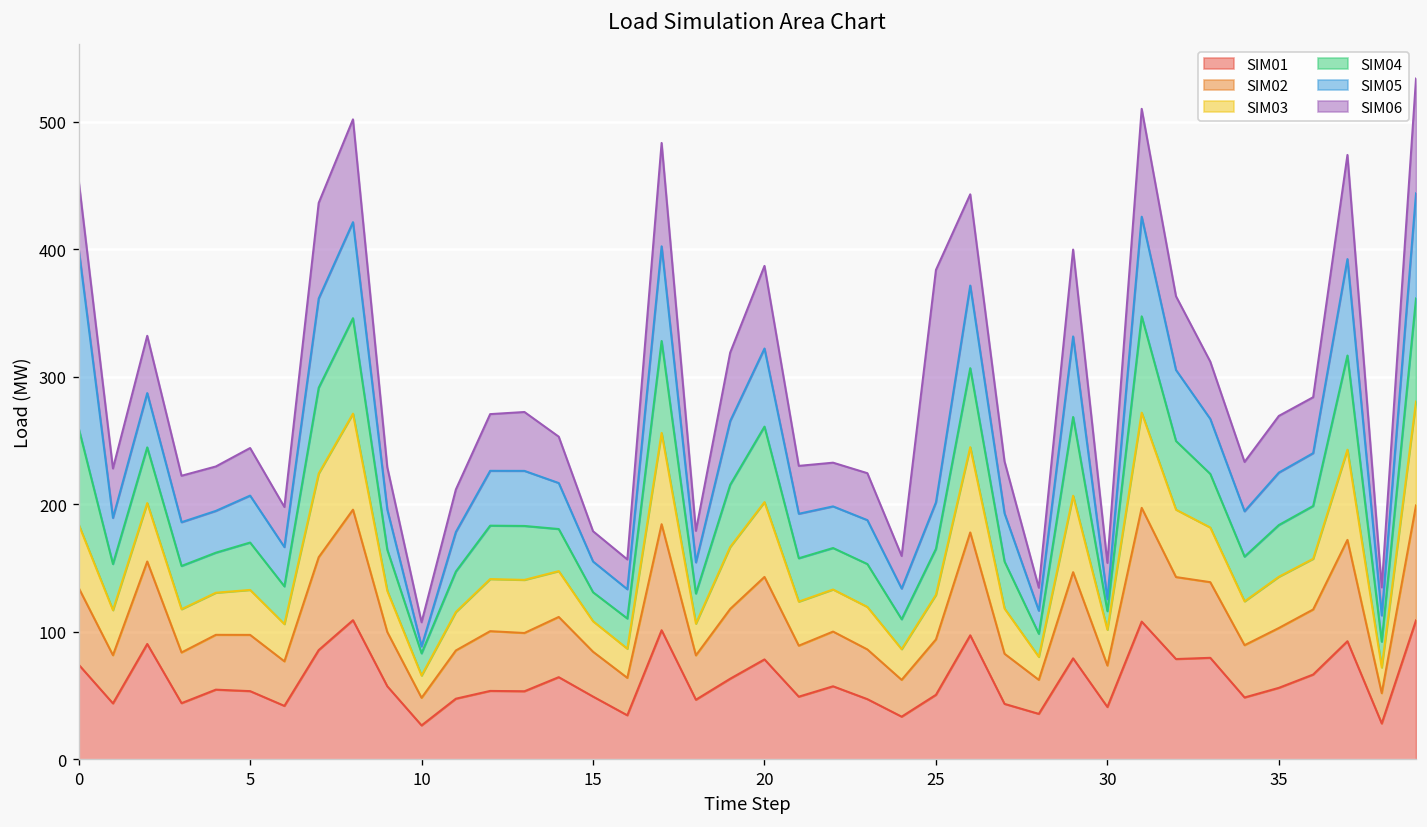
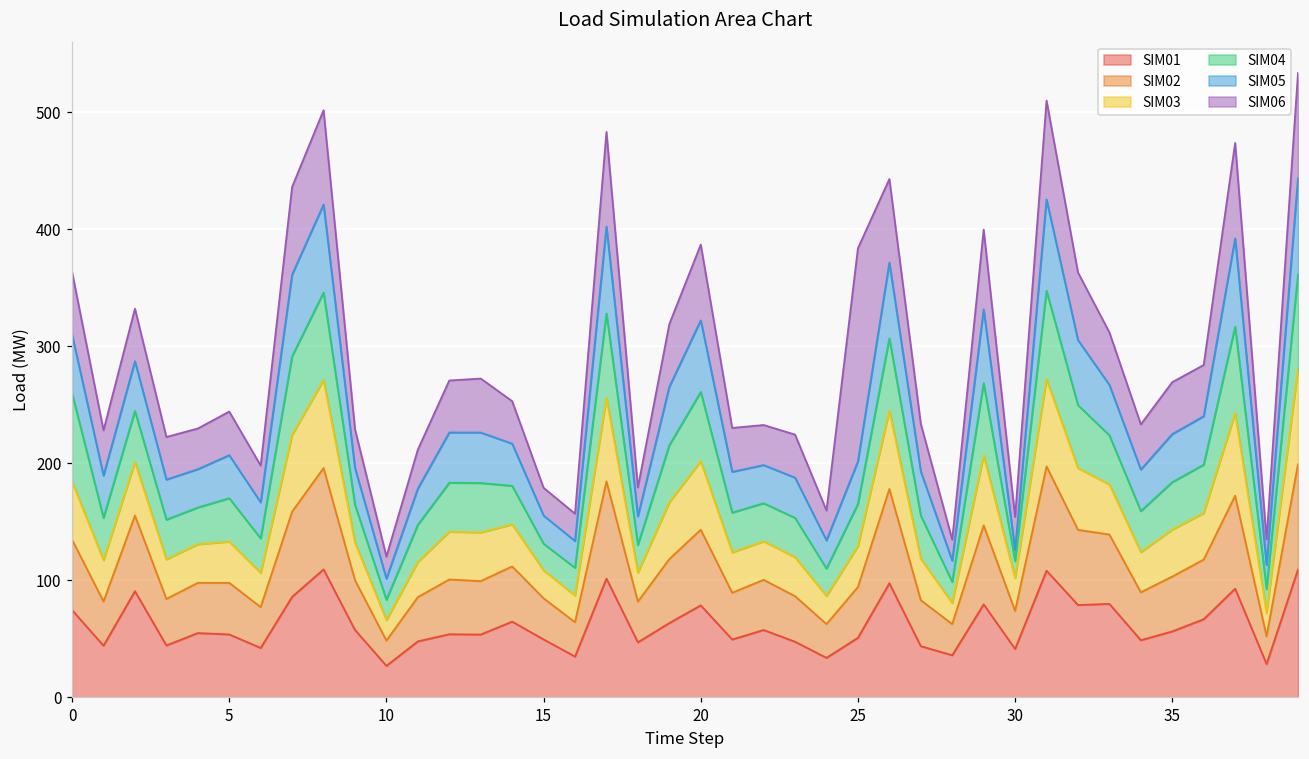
SIM05, 0: 141 -> 50
SIM05, 10: 5 -> 18
